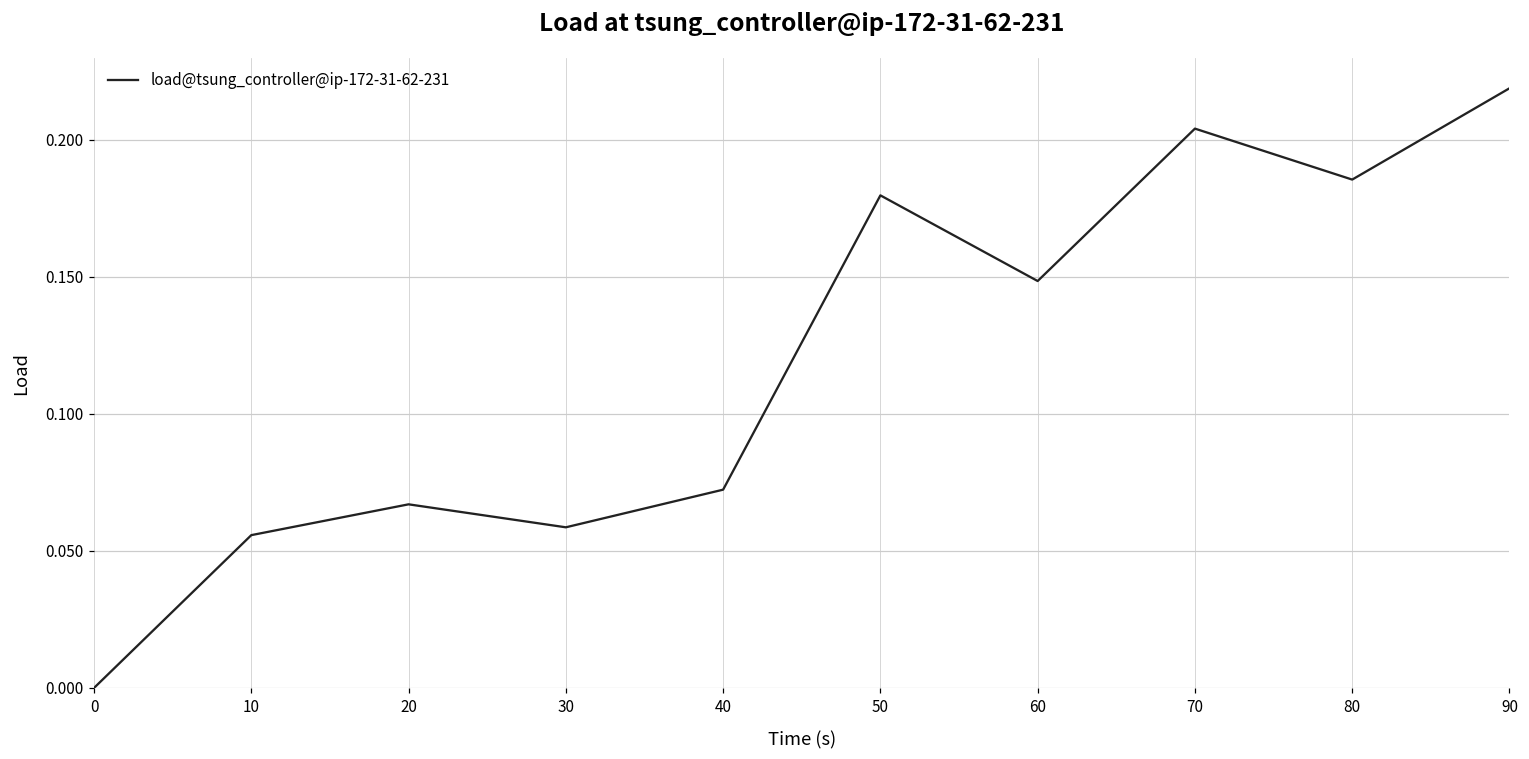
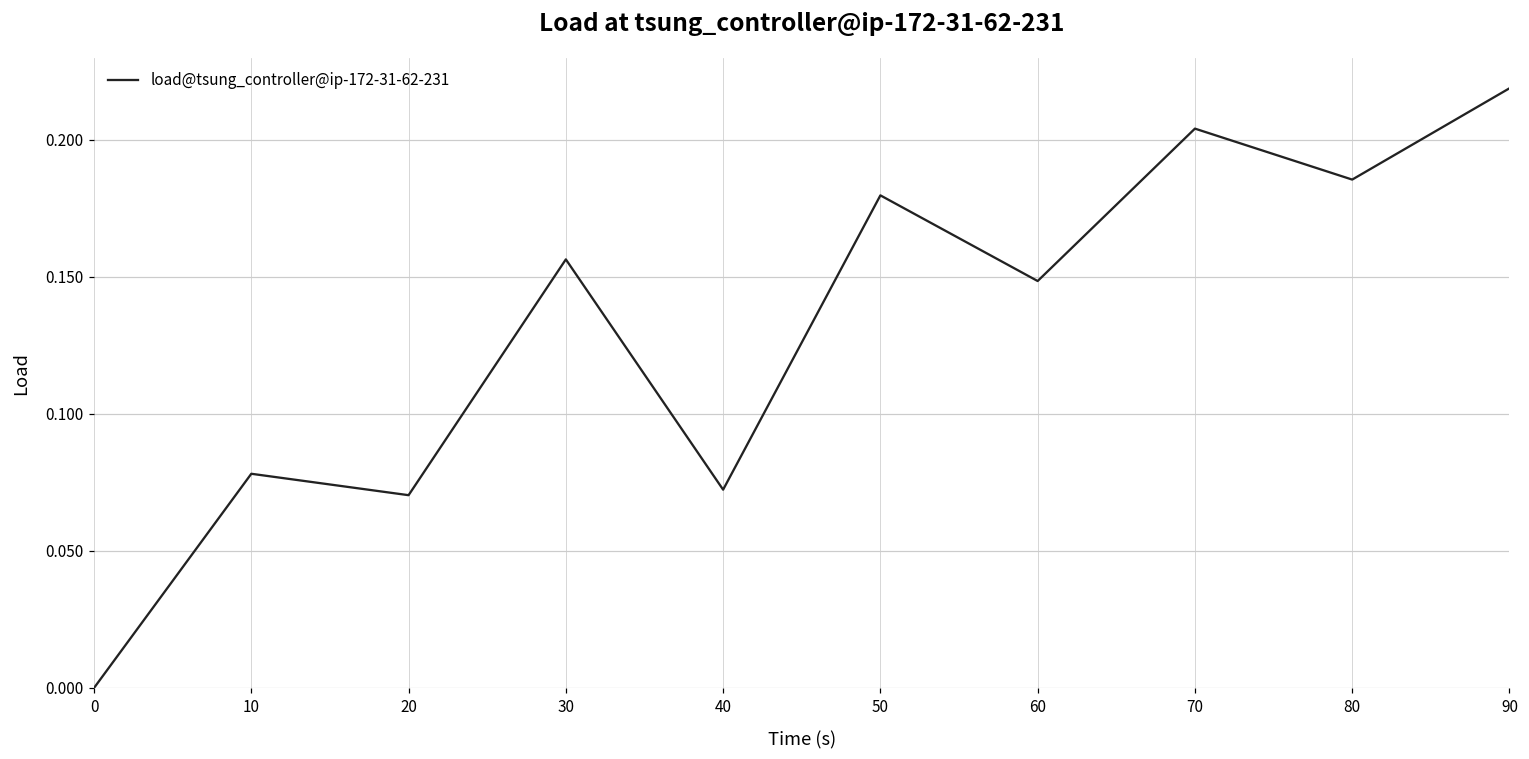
10: 0.056 -> 0.078
20: 0.067 -> 0.070
30: 0.059 -> 0.156
